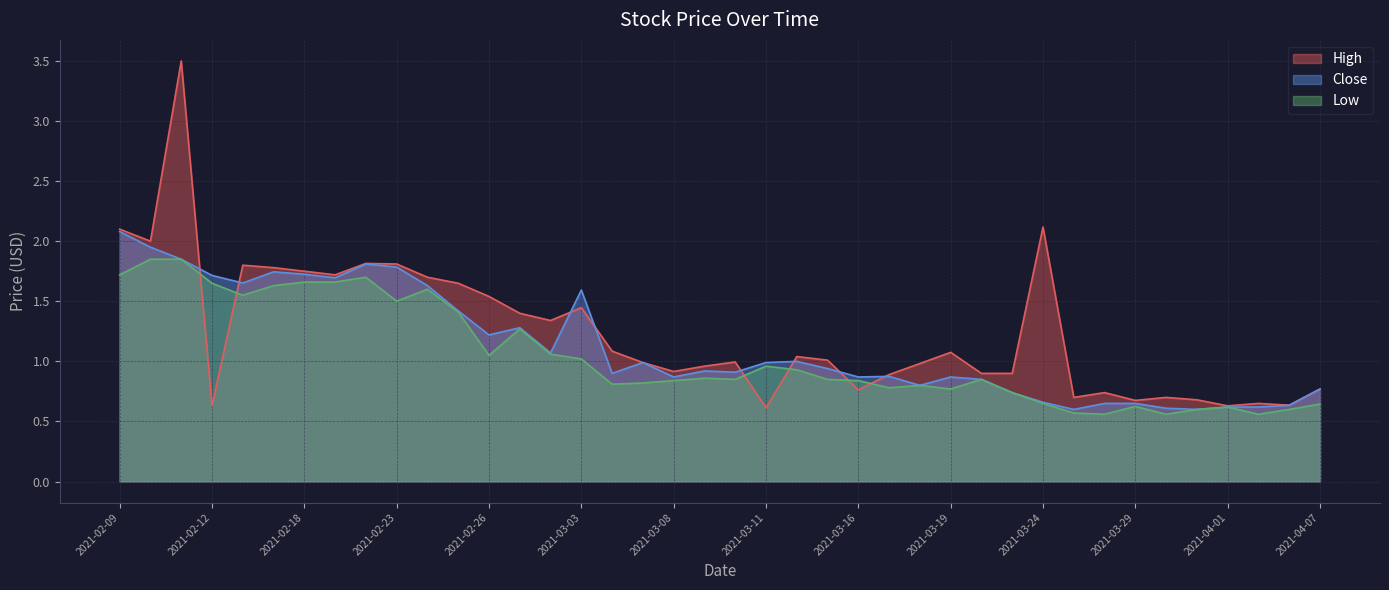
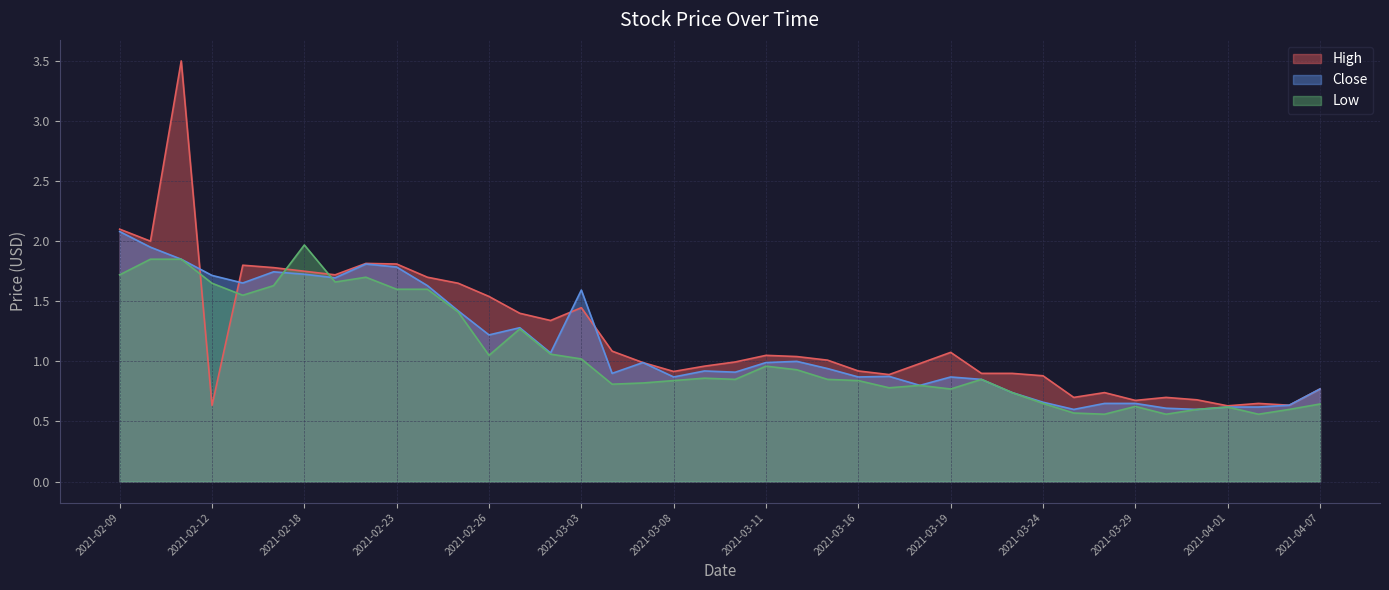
Low, 2021-02-18: 1.66 -> 1.97
Low, 2021-02-23: 1.50 -> 1.60
High, 2021-03-11: 0.61 -> 1.05
High, 2021-03-16: 0.76 -> 0.92
High, 2021-03-24: 2.12 -> 0.88
